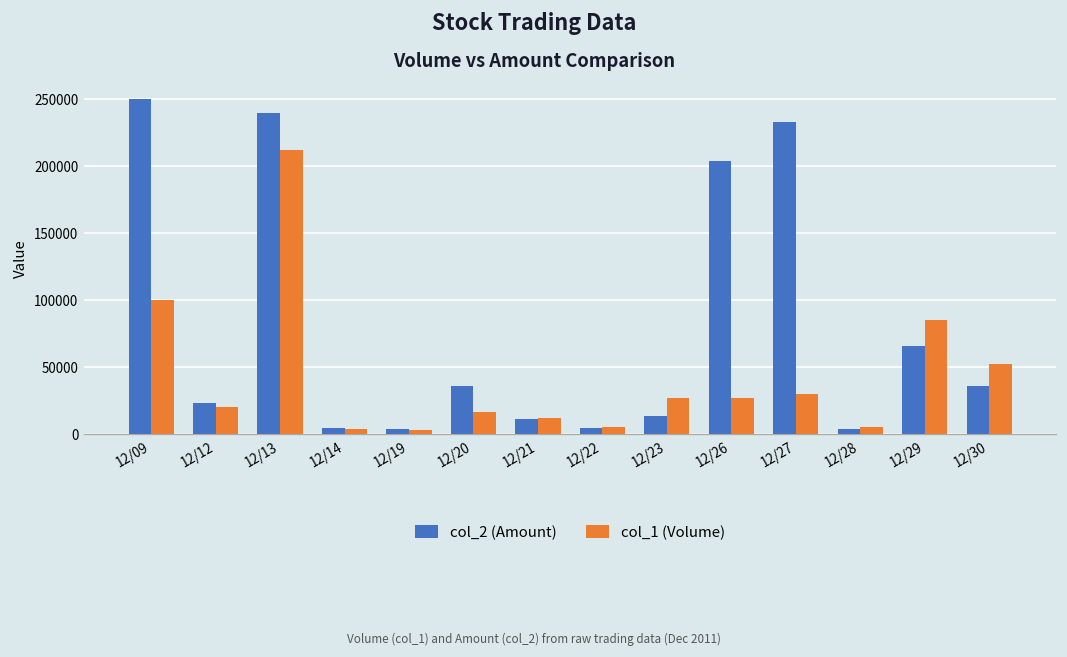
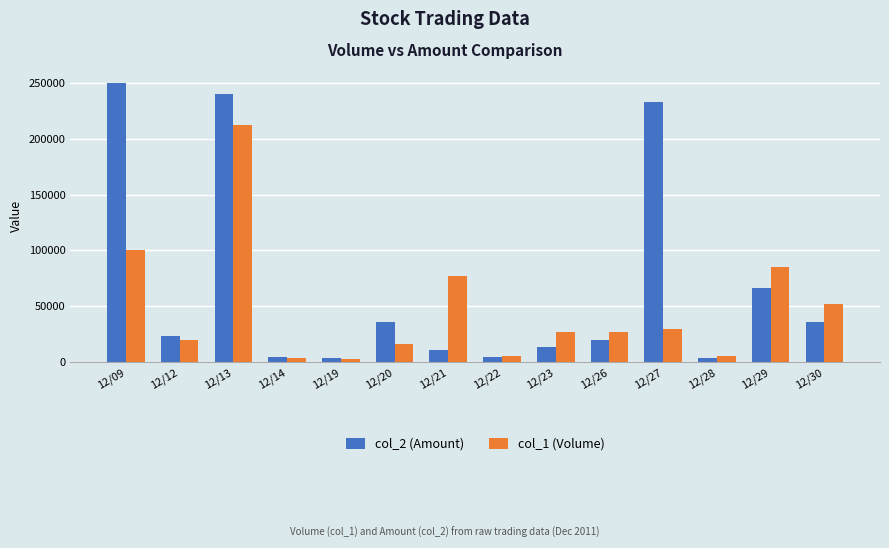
col_1 (Volume), 12/21: 12000 -> 77000
col_2 (Amount), 12/26: 204000 -> 20000
